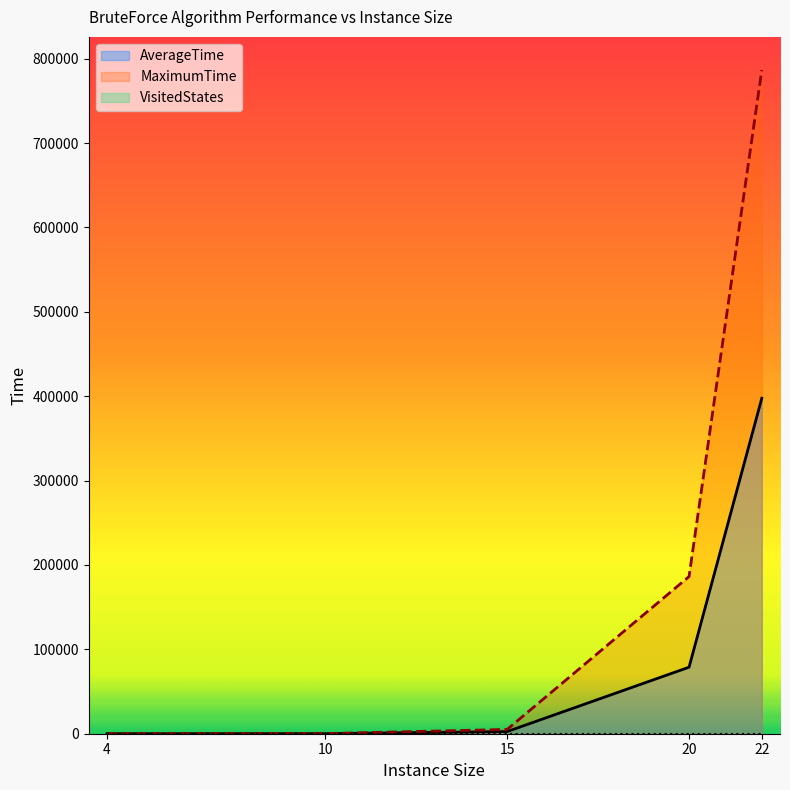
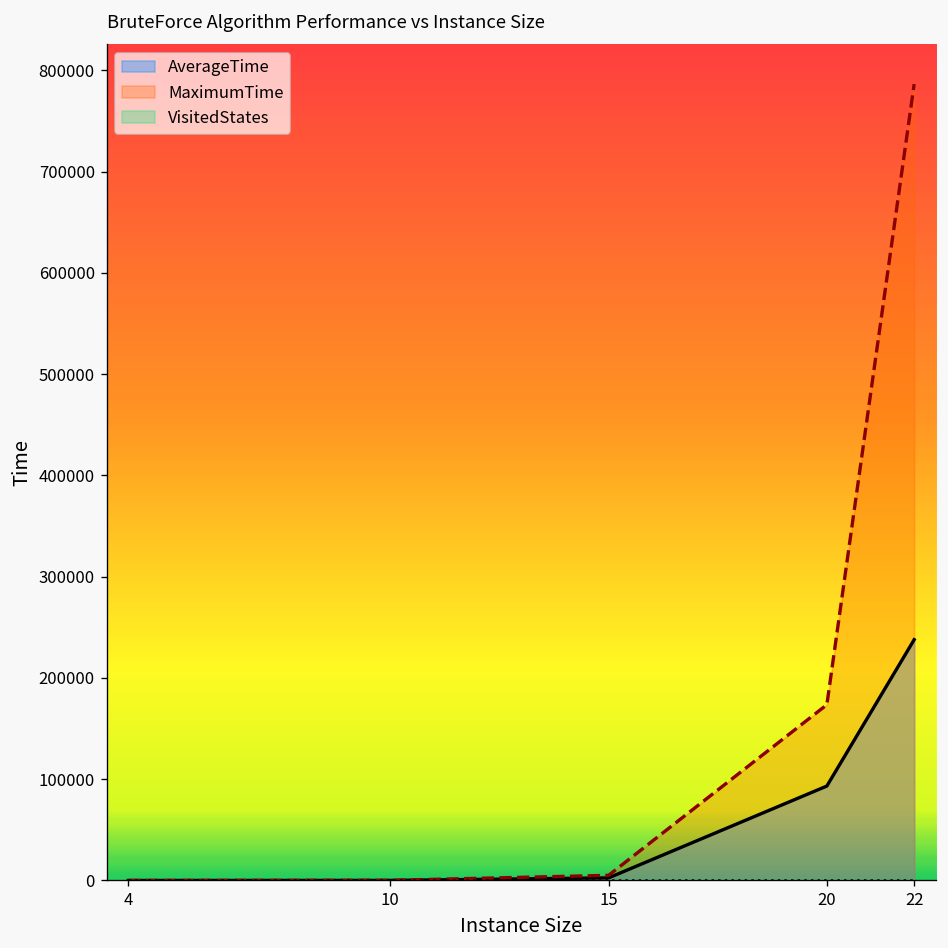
AverageTime, 20: 80000 -> 90000
MaximumTime, 20: 190000 -> 170000
AverageTime, 22: 400000 -> 240000
